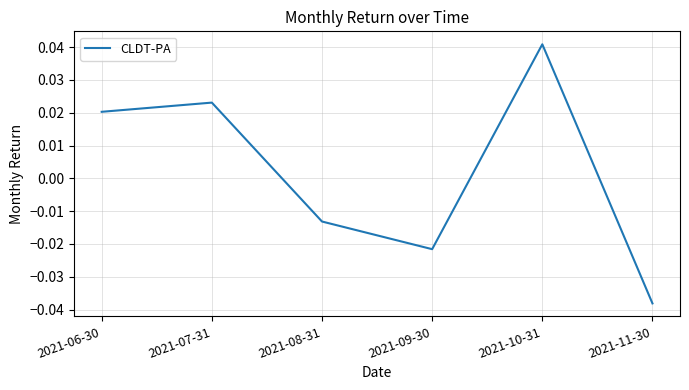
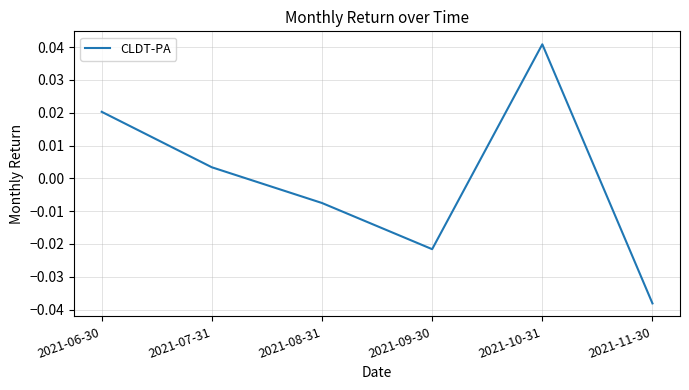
2021-07-31: 0.023 -> 0.003
2021-08-31: -0.013 -> -0.008
